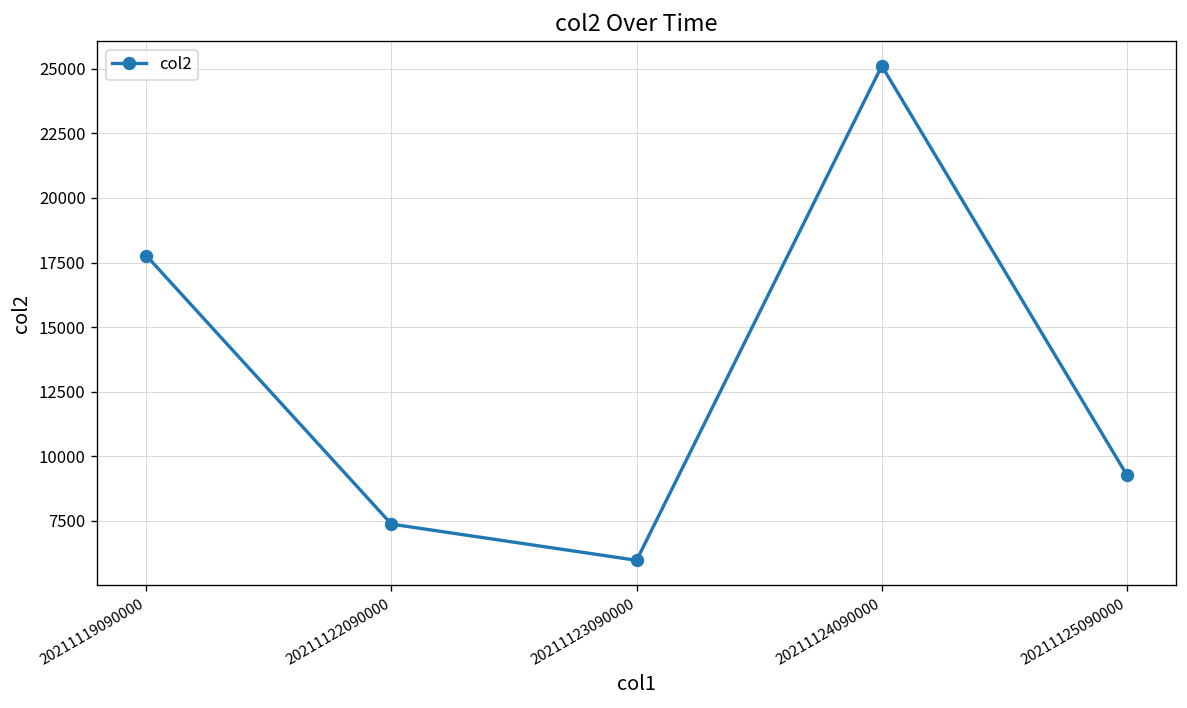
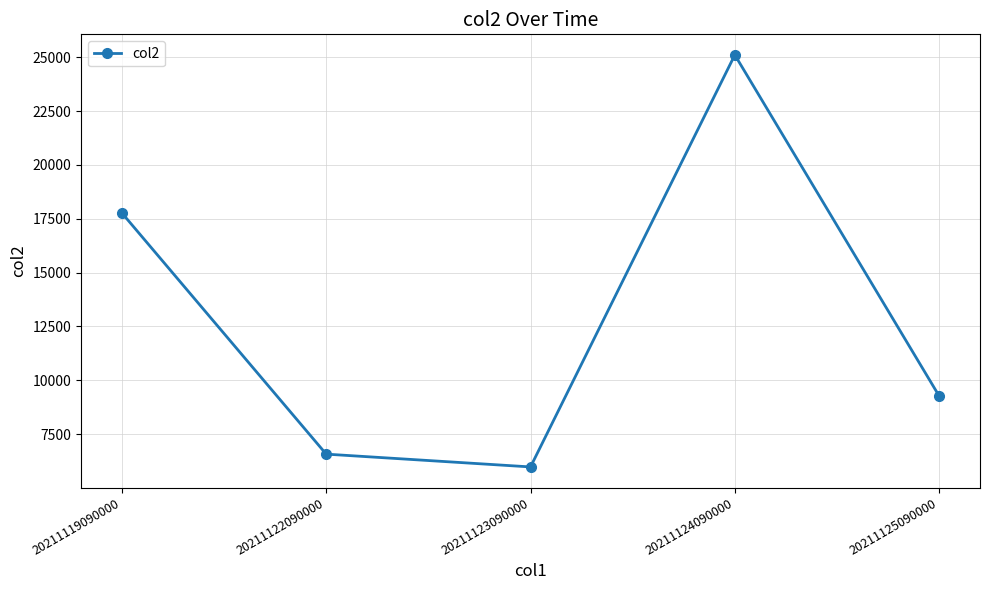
20211122090000: 7400 -> 6600
